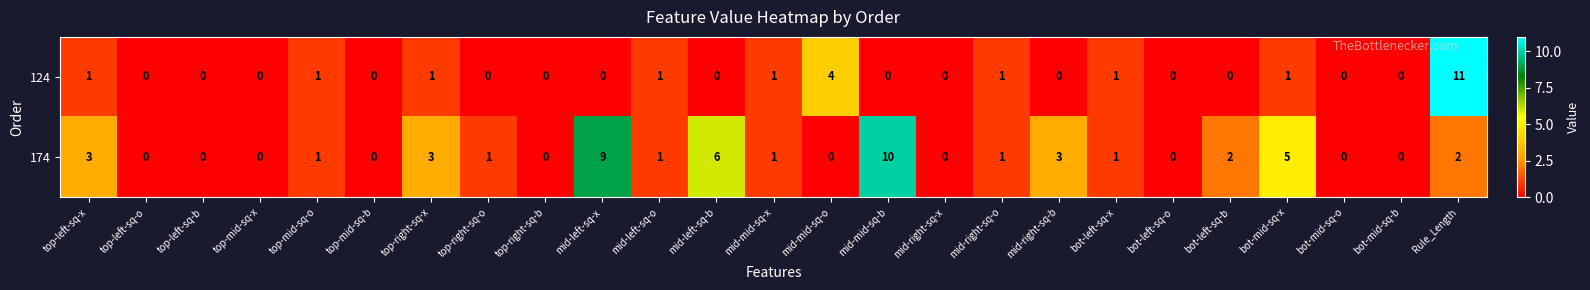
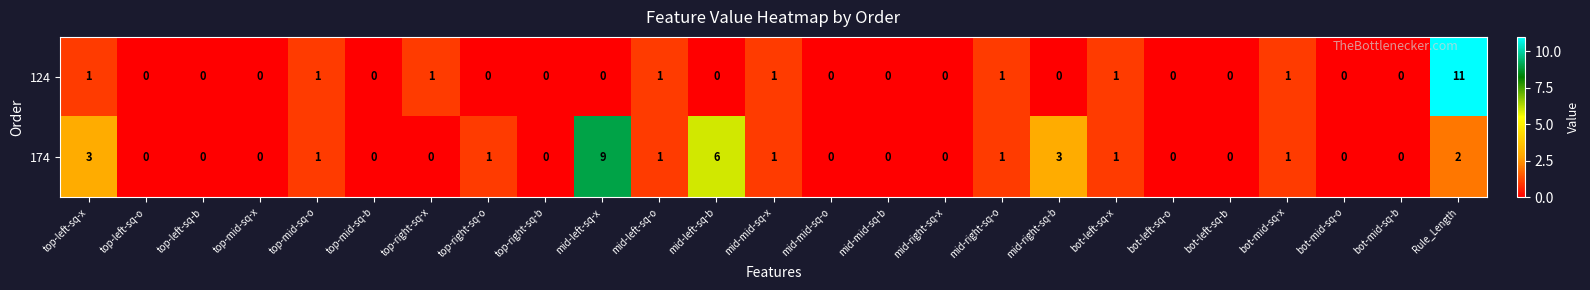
124, mid-mid-sq-o: 4 -> 0
174, top-right-sq-x: 3 -> 0
174, mid-mid-sq-b: 10 -> 0
174, bot-left-sq-b: 2 -> 0
174, bot-mid-sq-x: 5 -> 1
